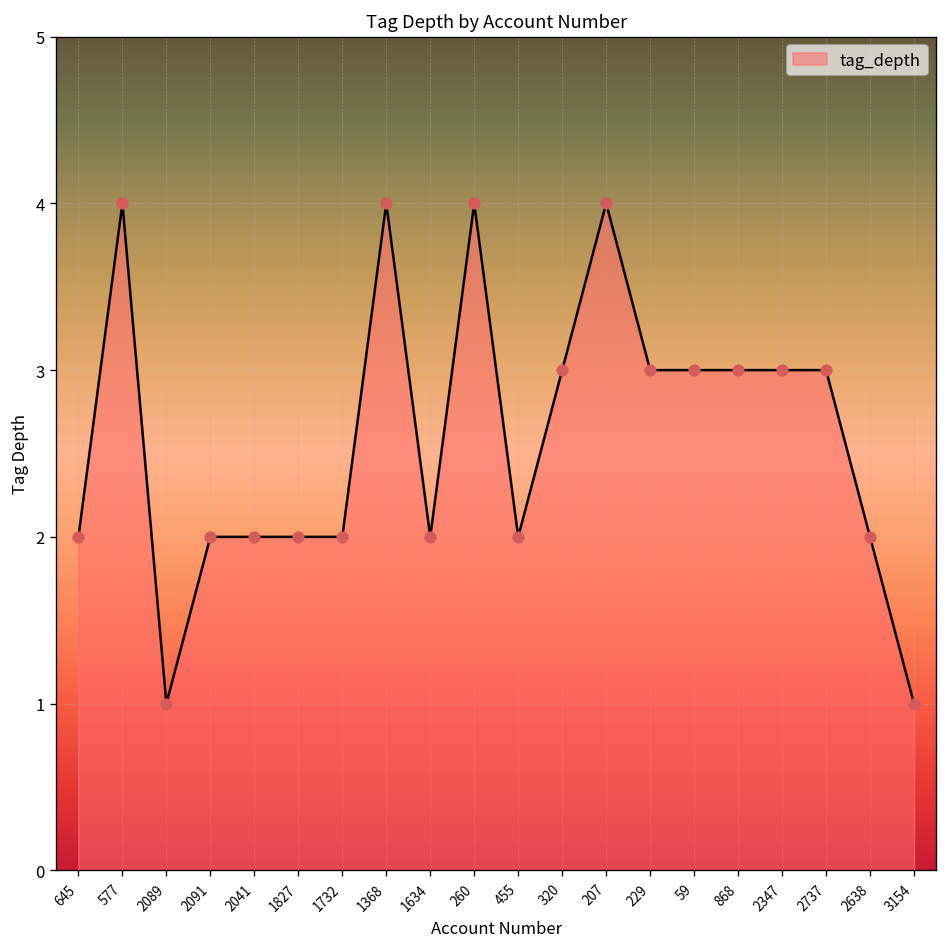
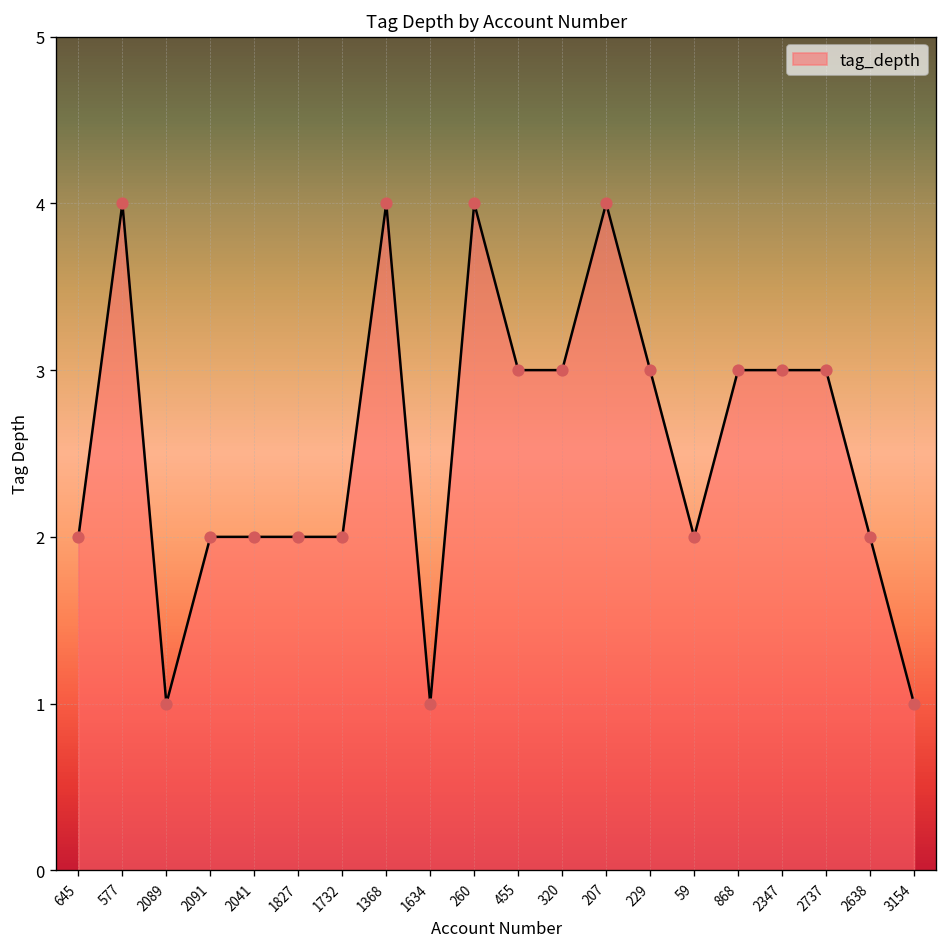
1634: 2 -> 1
455: 2 -> 3
59: 3 -> 2
